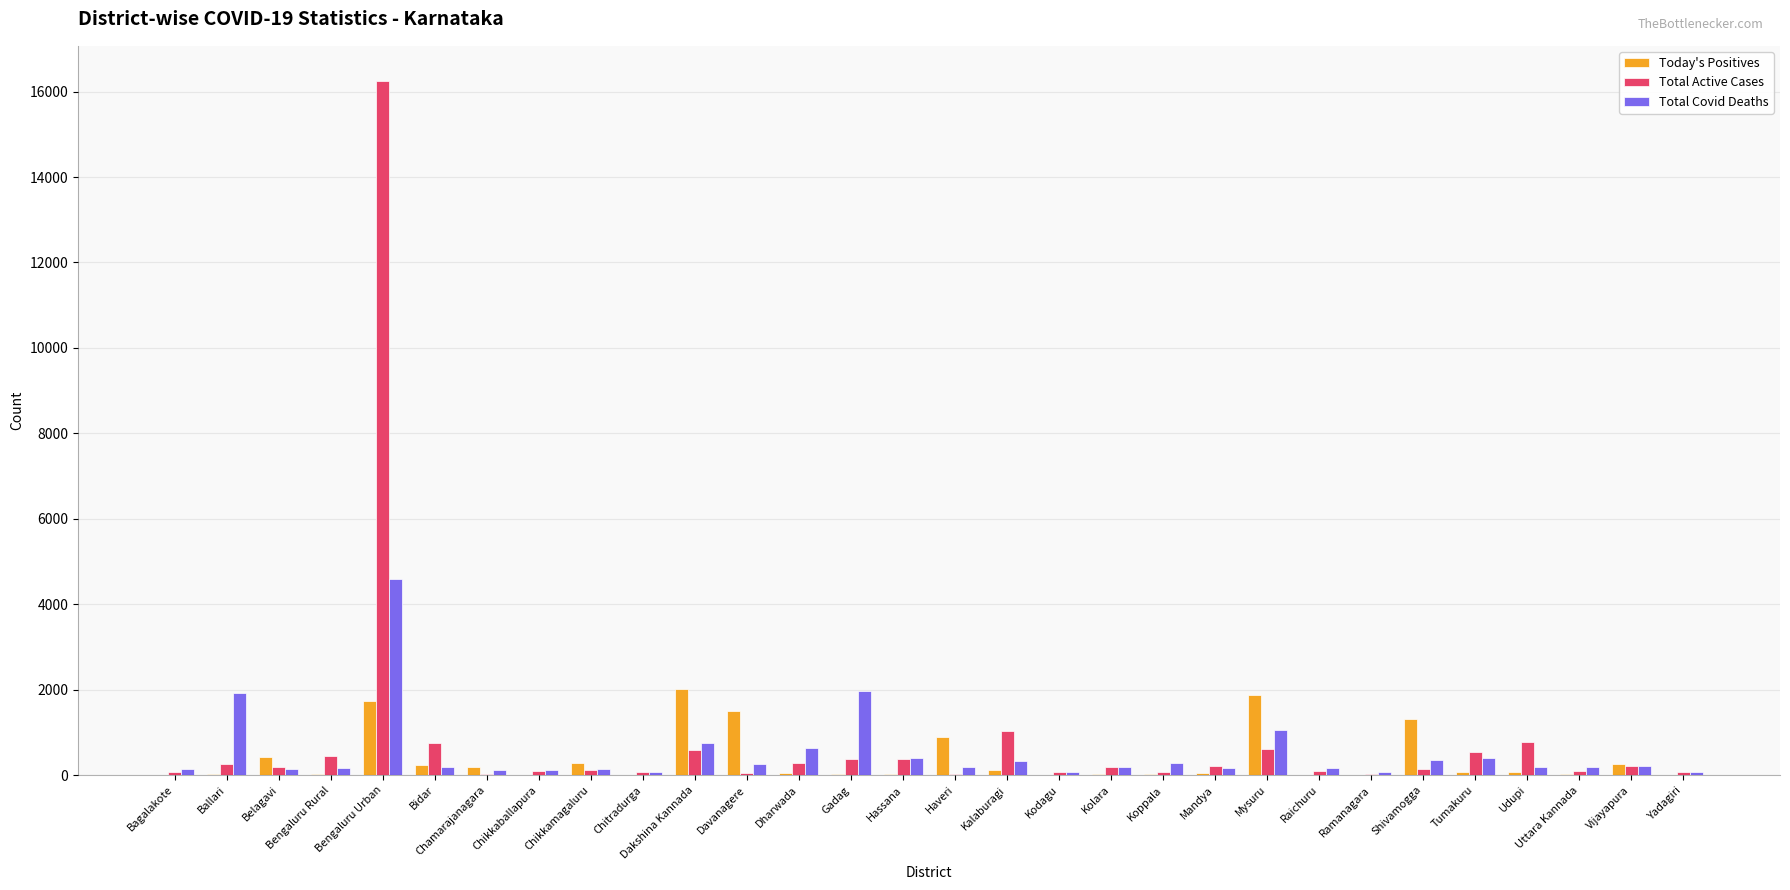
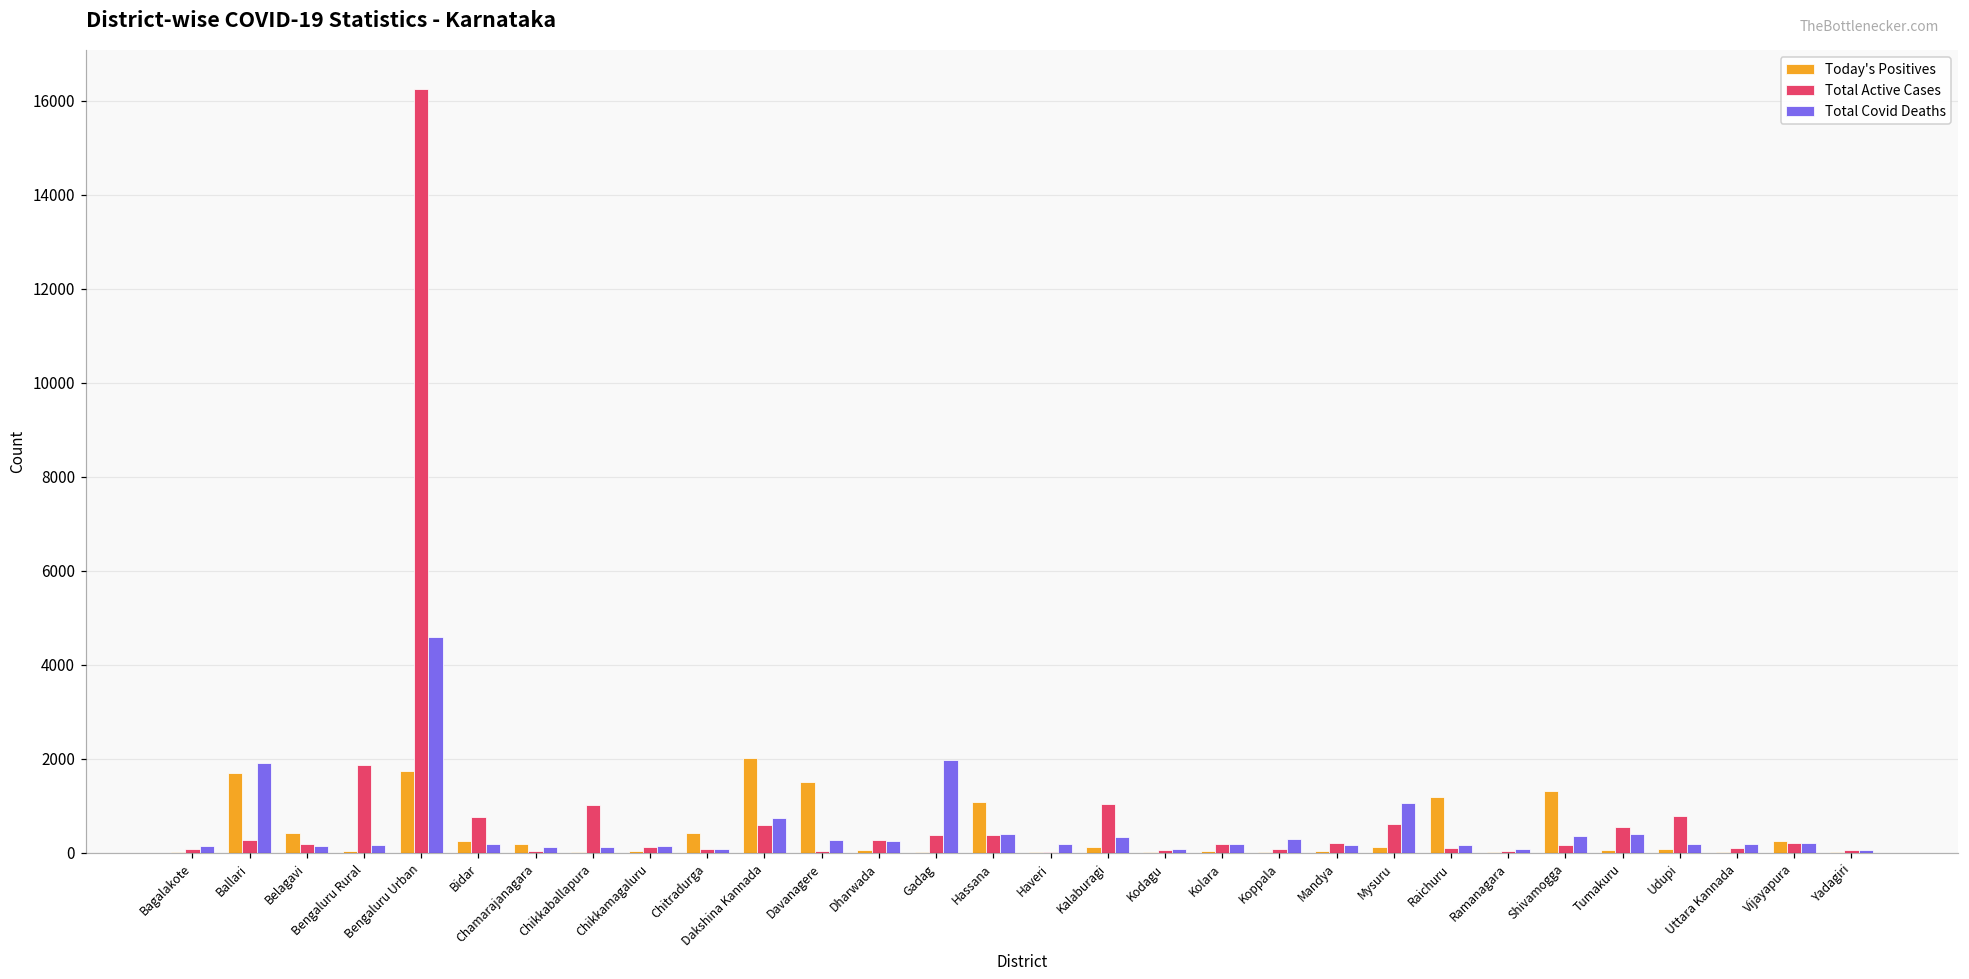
Today's Positives, Ballari: 0 -> 1700
Total Active Cases, Bengaluru Rural: 500 -> 1900
Total Active Cases, Chikkaballapura: 100 -> 1000
Today's Positives, Chikkamagaluru: 300 -> 0
Today's Positives, Chitradurga: 0 -> 400
Total Covid Deaths, Dharwada: 600 -> 200
Today's Positives, Hassana: 0 -> 1100
Today's Positives, Haveri: 900 -> 0
Today's Positives, Mysuru: 1900 -> 100
Today's Positives, Raichuru: 0 -> 1200
